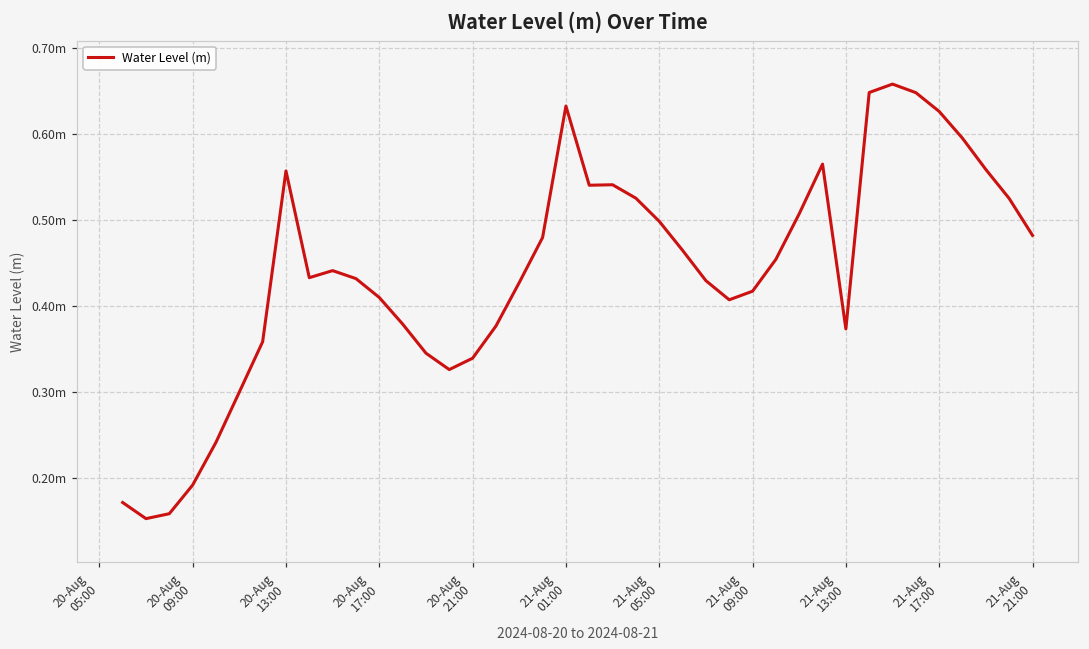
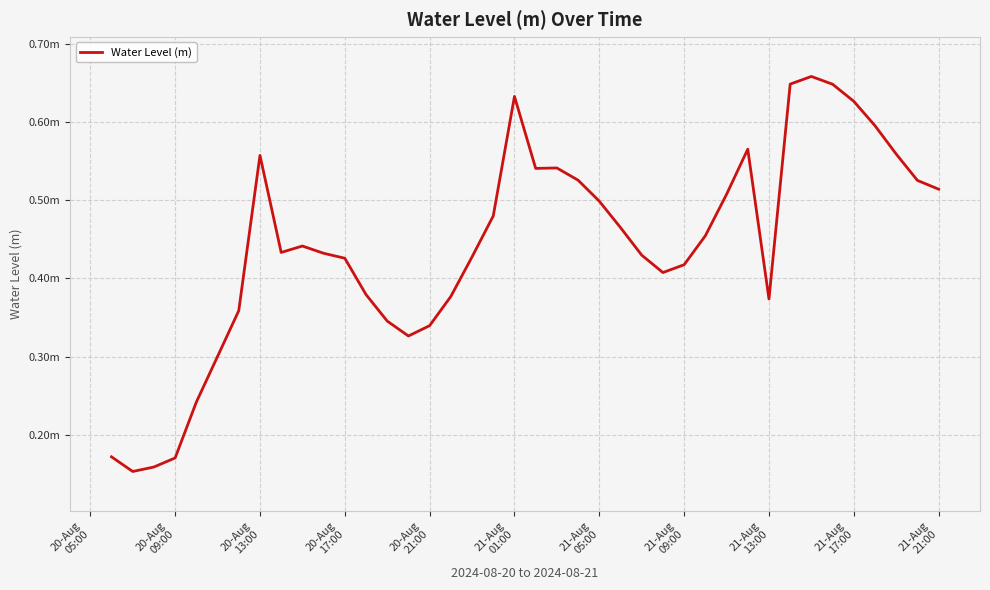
20-Aug 09:00: 0.19m -> 0.17m
20-Aug 17:00: 0.41m -> 0.43m
21-Aug 21:00: 0.48m -> 0.51m
